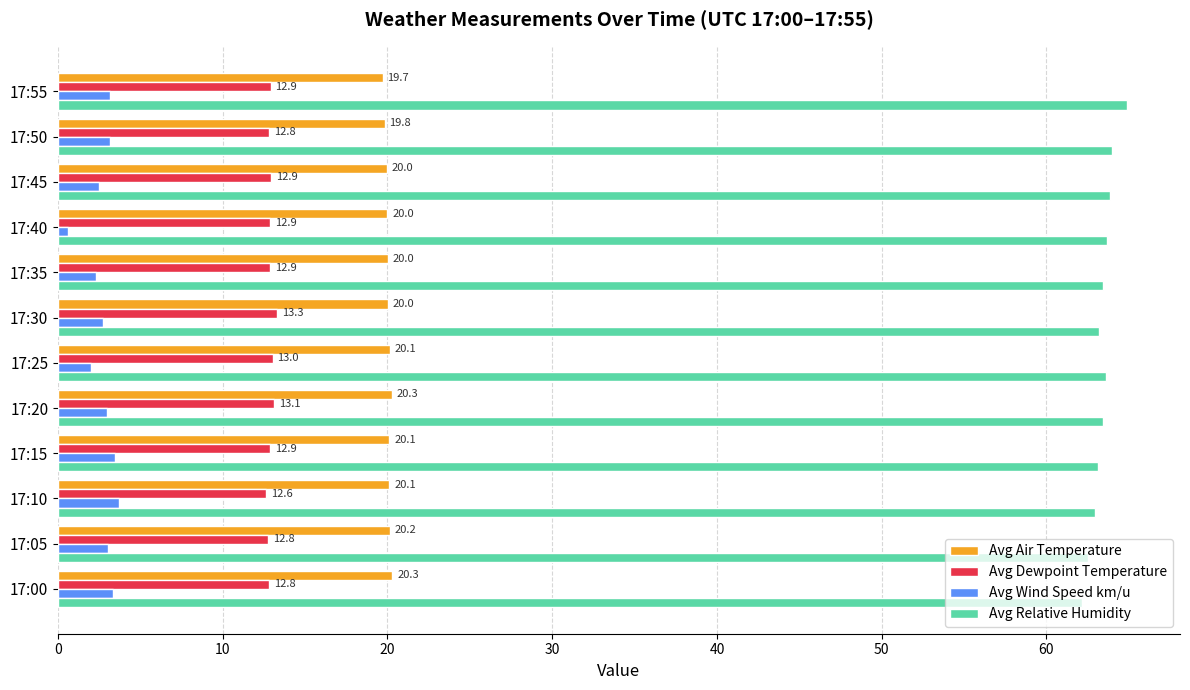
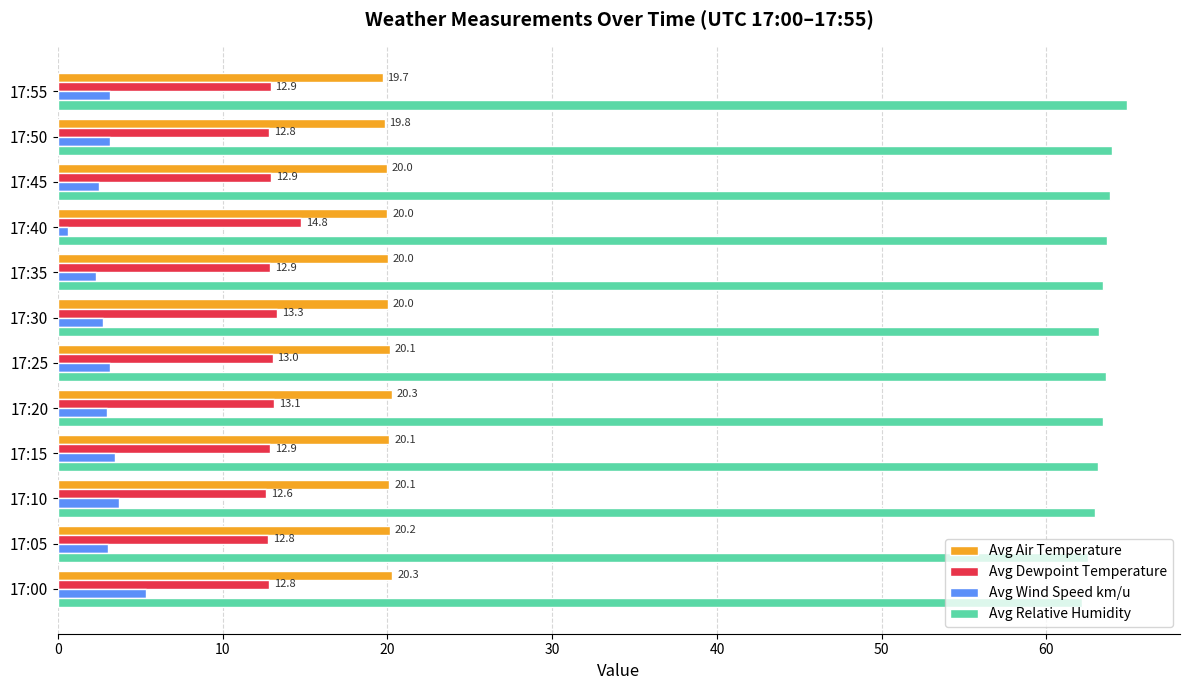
Avg Dewpoint Temperature, 17:40: 12.9 -> 14.8
Avg Wind Speed km/u, 17:25: 2.0 -> 3.2
Avg Wind Speed km/u, 17:00: 3.3 -> 5.3
